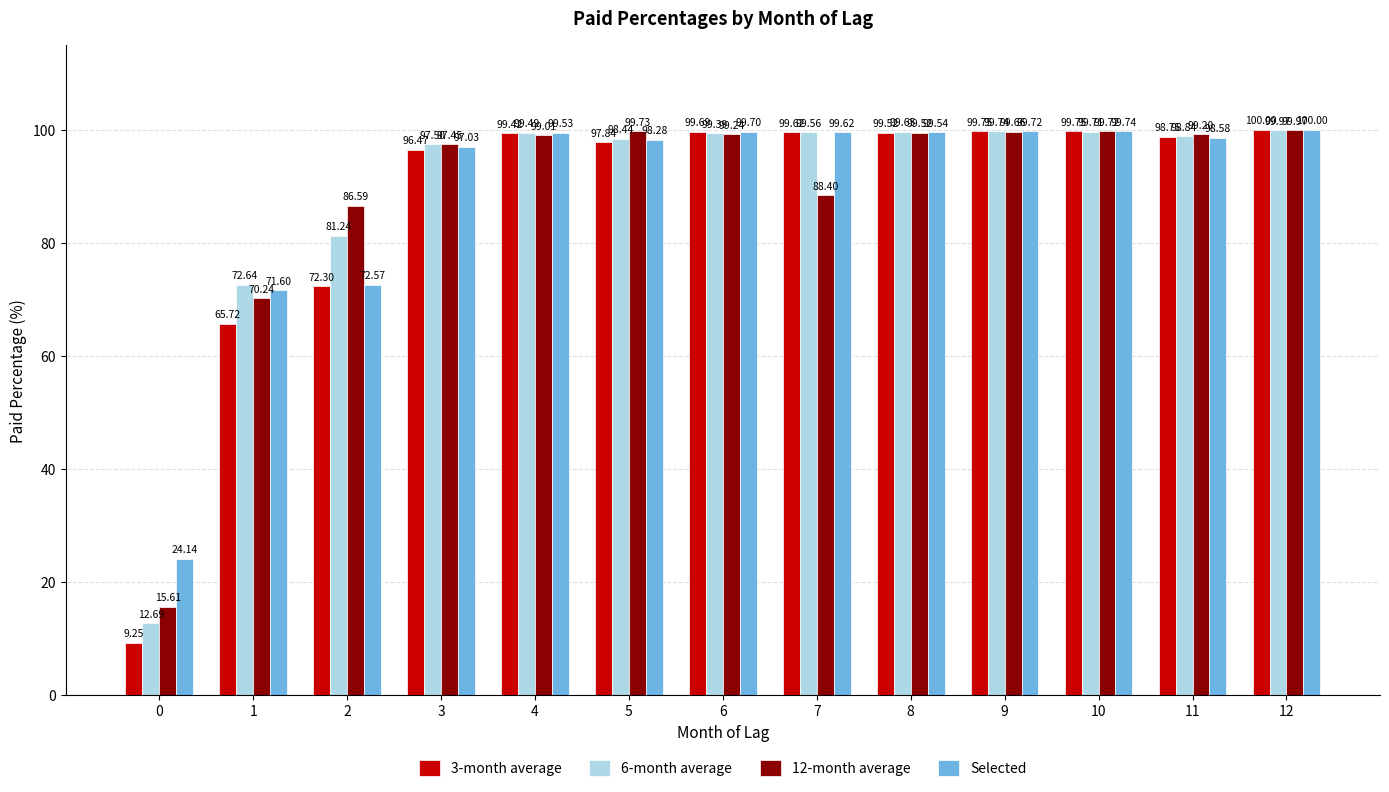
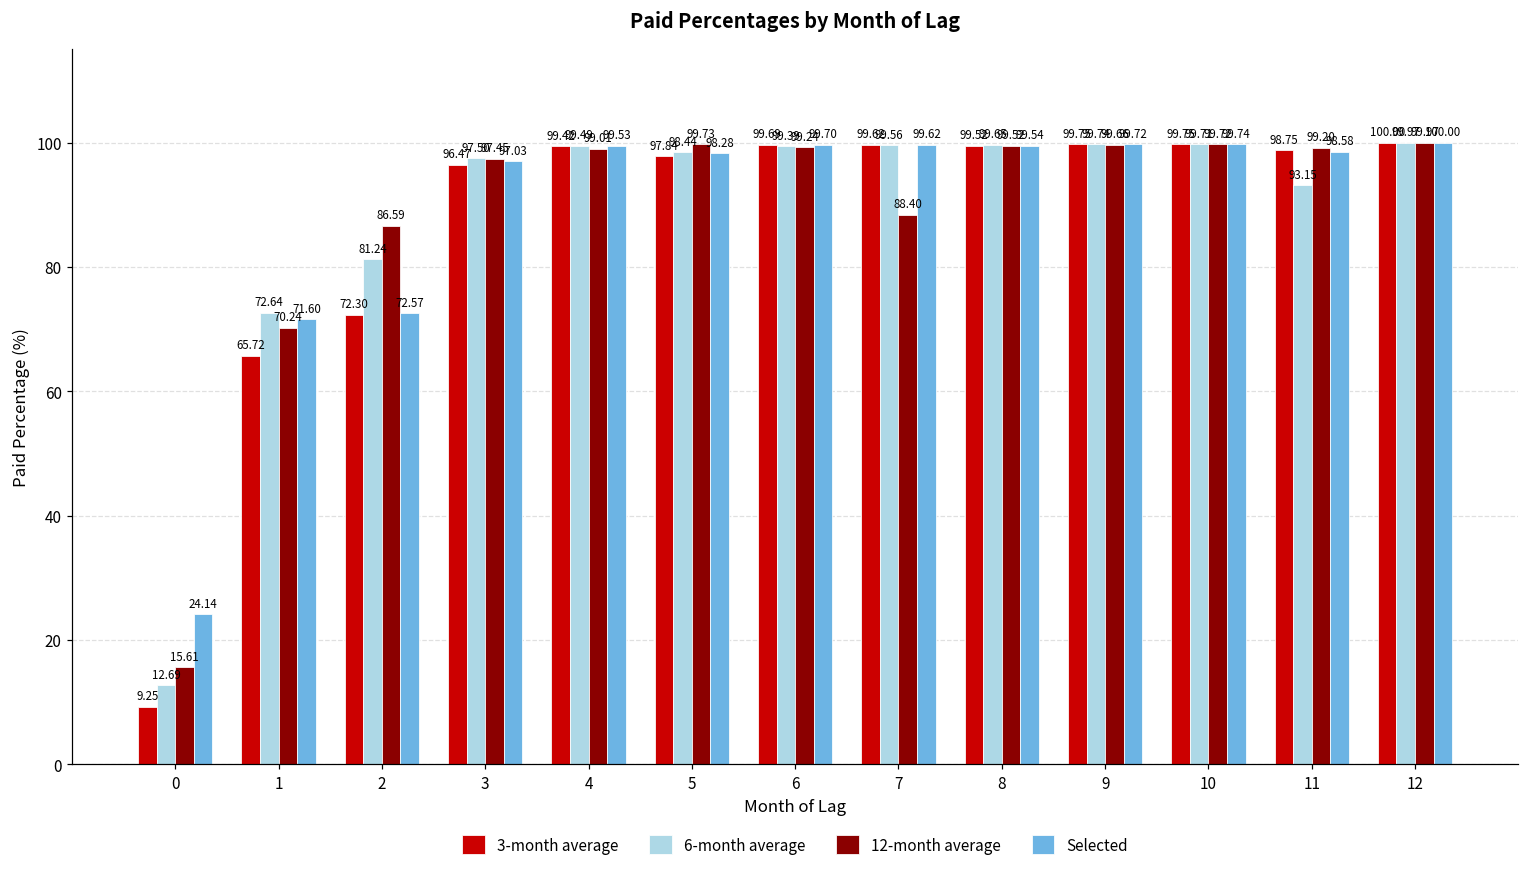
6-month average, 11: 98.84 -> 93.15
